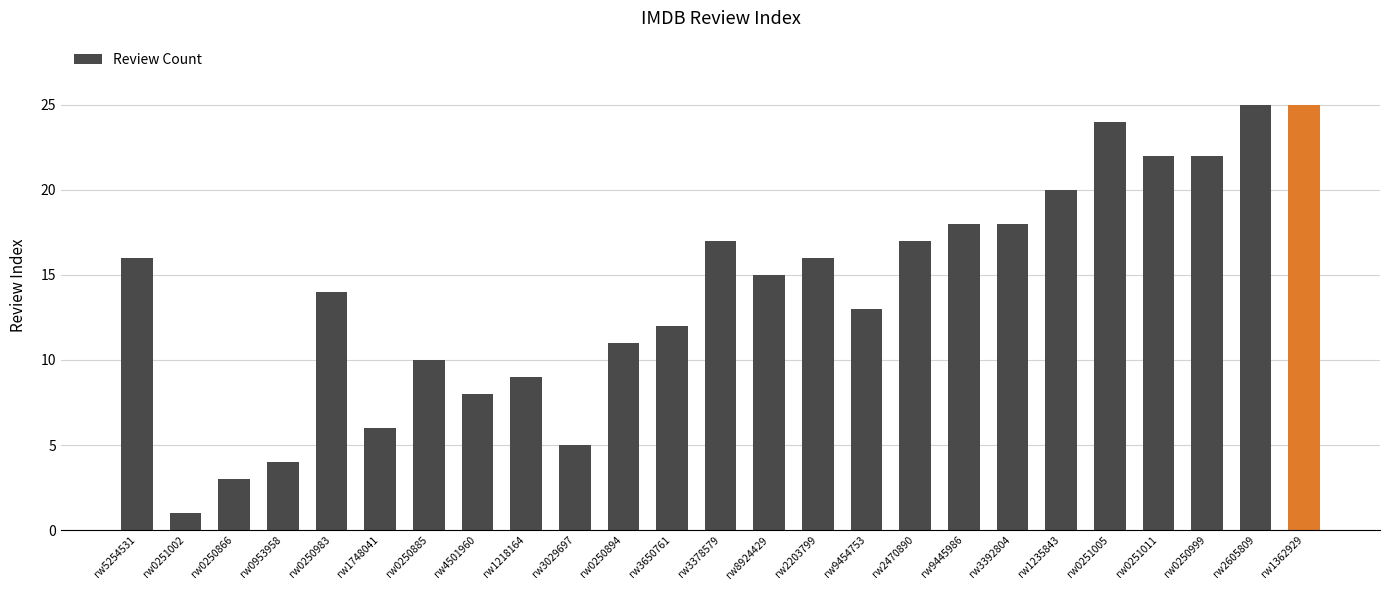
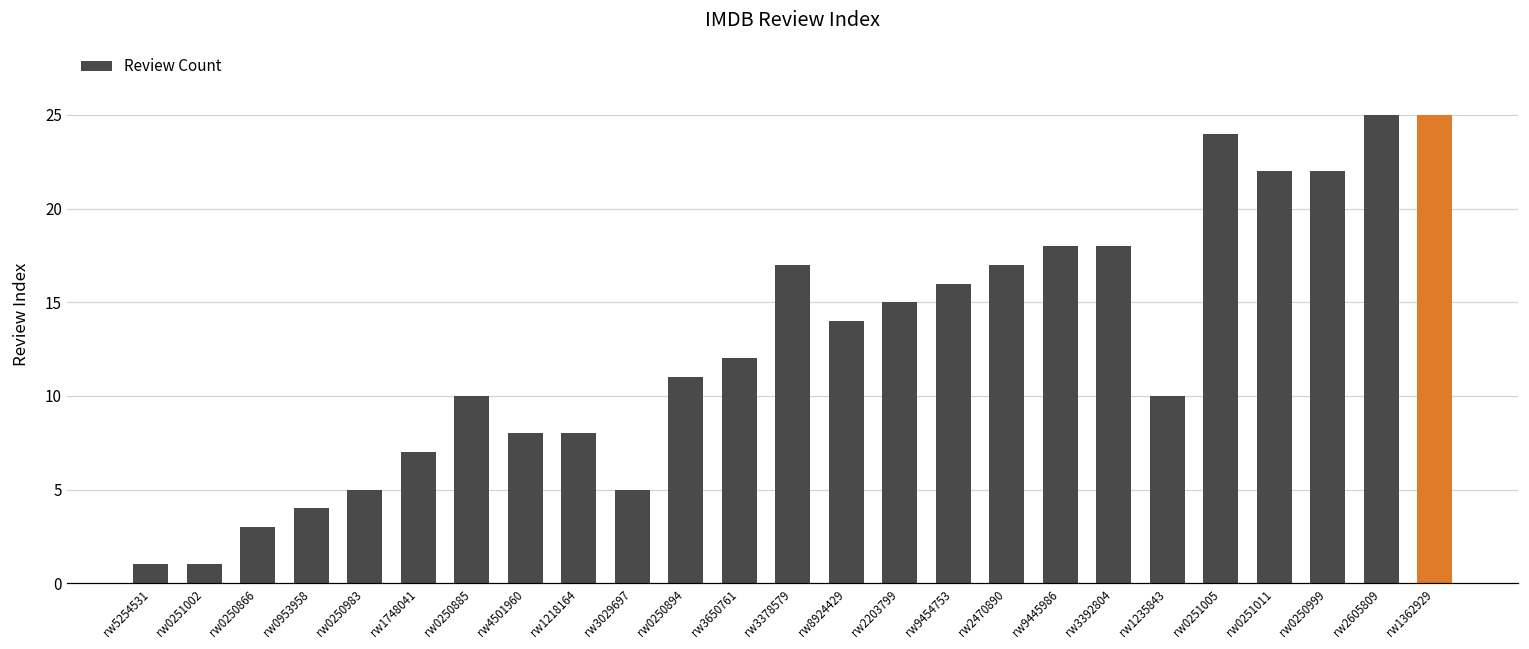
rw5254531: 16 -> 1
rw0250983: 14 -> 5
rw1748041: 6 -> 7
rw1218164: 9 -> 8
rw8924429: 15 -> 14
rw2203799: 16 -> 15
rw9454753: 13 -> 16
rw1235843: 20 -> 10
